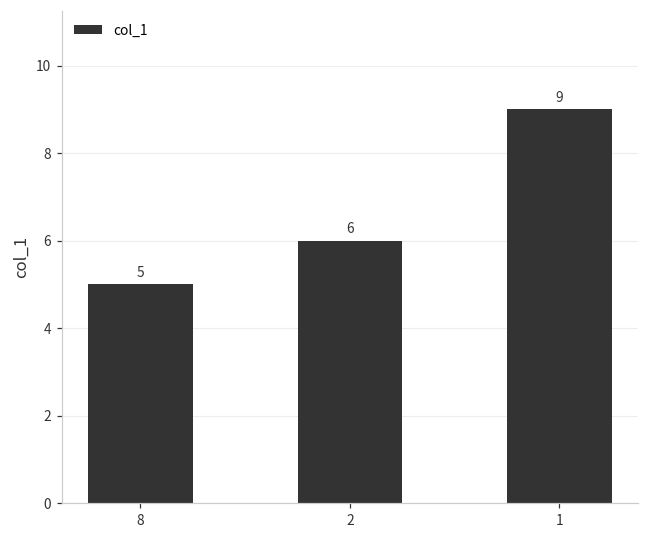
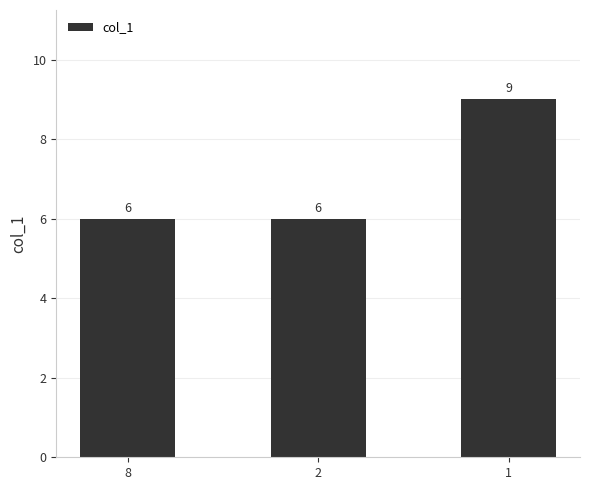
8: 5 -> 6
